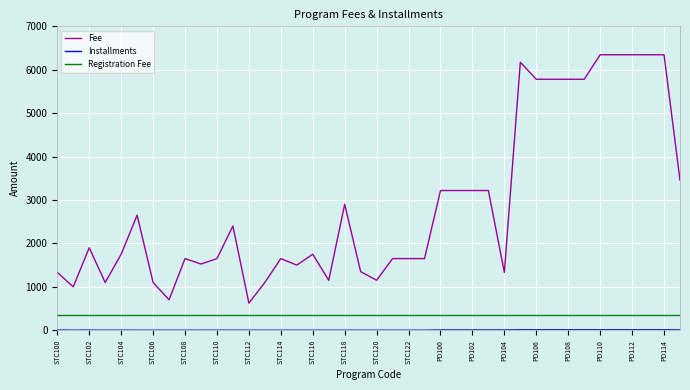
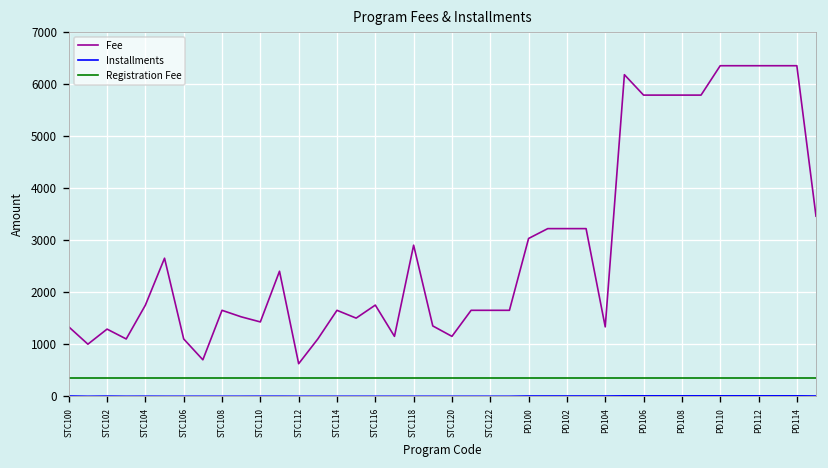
Fee, STC102: 1900 -> 1300
Fee, STC110: 1700 -> 1400
Fee, PD100: 3200 -> 3000
